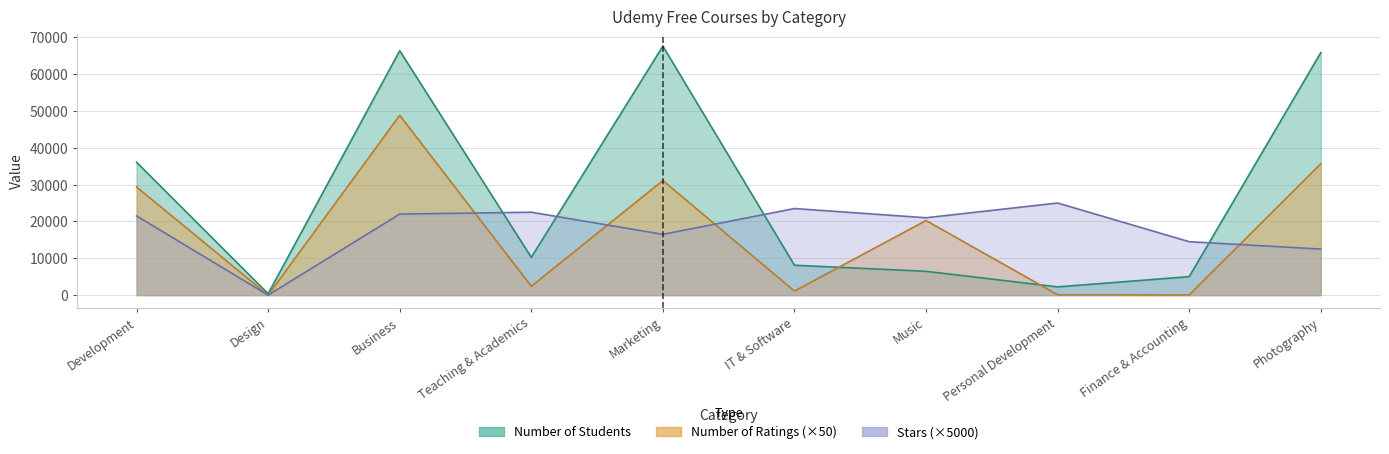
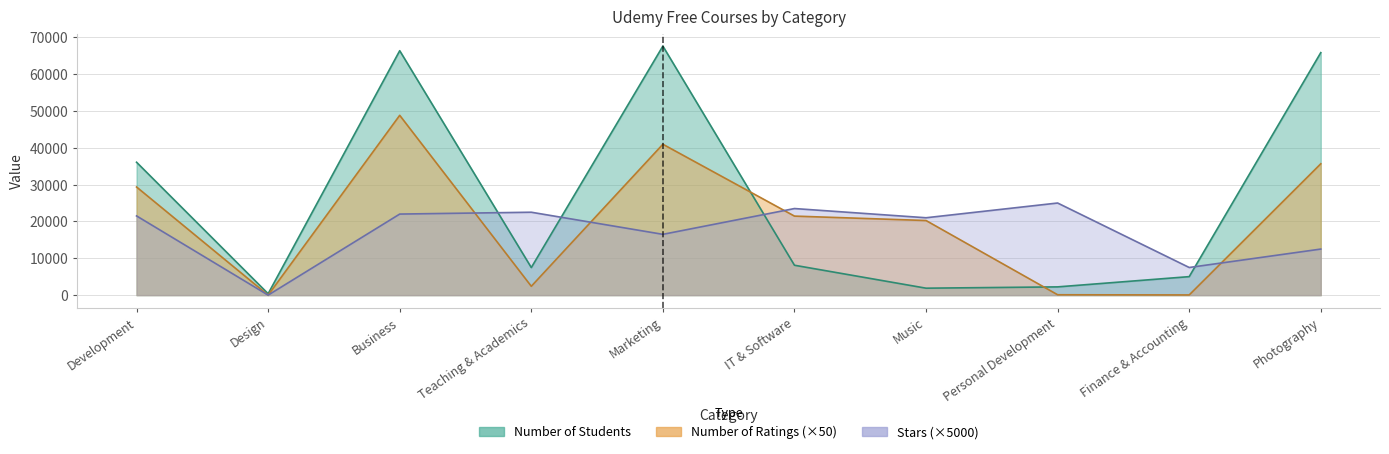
Number of Students, Teaching & Academics: 10000 -> 7000
Number of Ratings (×50), Marketing: 31000 -> 41000
Number of Ratings (×50), IT & Software: 1000 -> 21000
Number of Students, Music: 6000 -> 2000
Stars (×5000), Finance & Accounting: 15000 -> 8000
